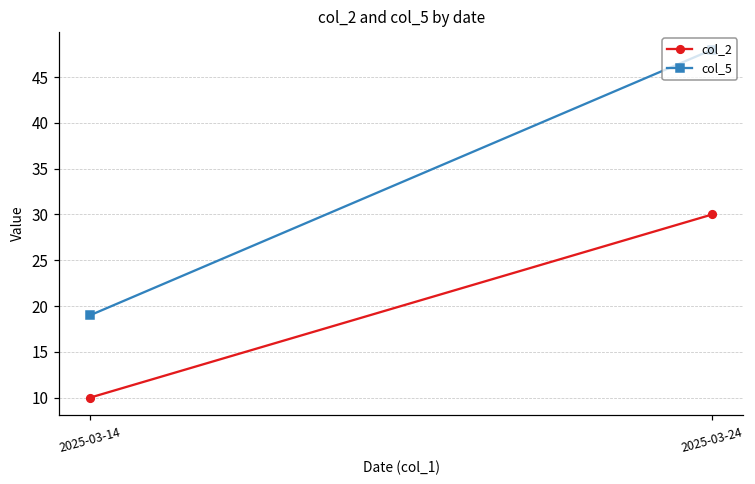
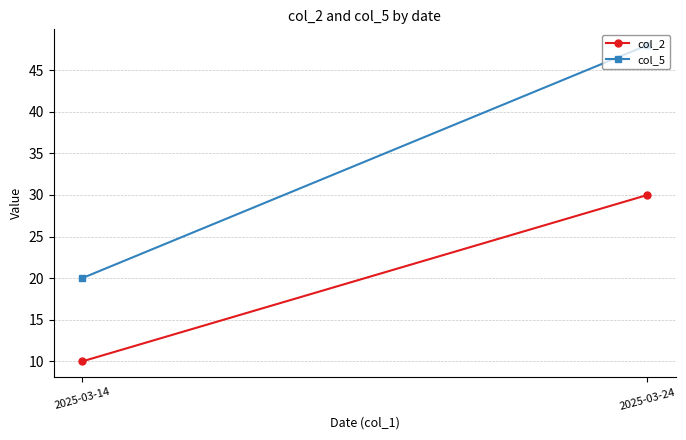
col_5, 2025-03-14: 19 -> 20
